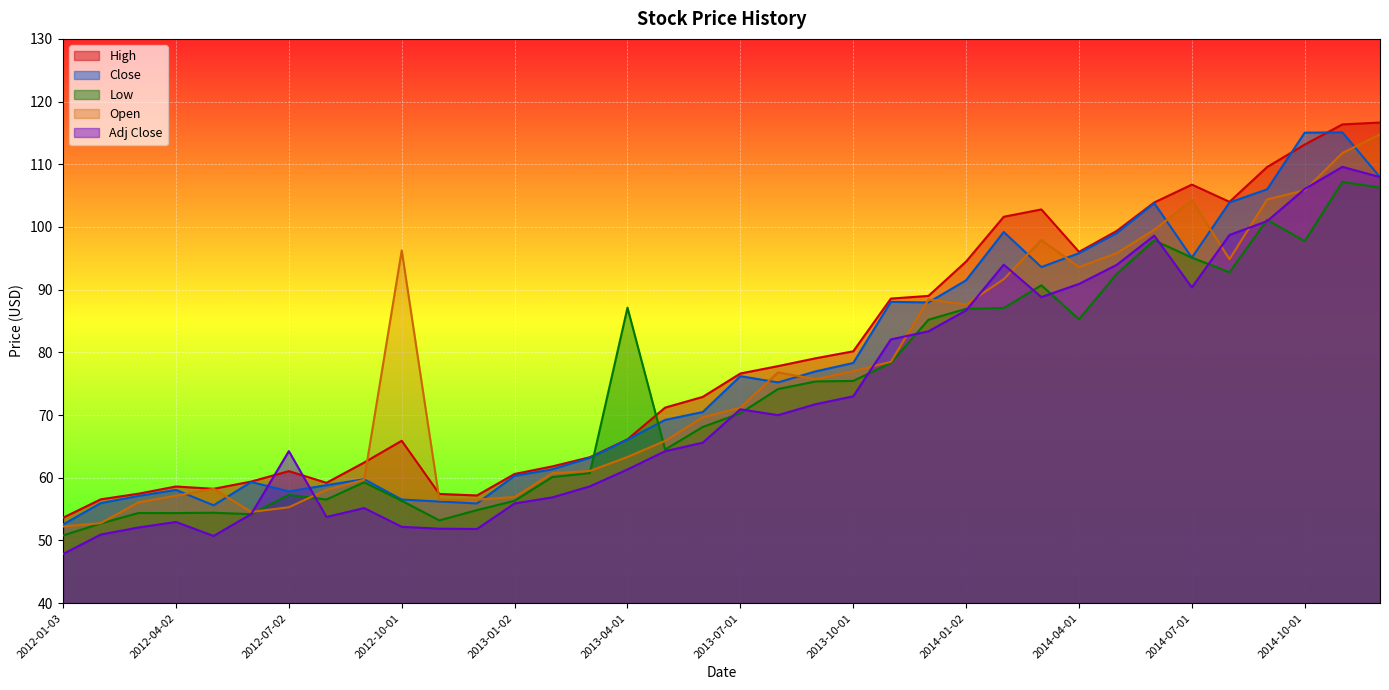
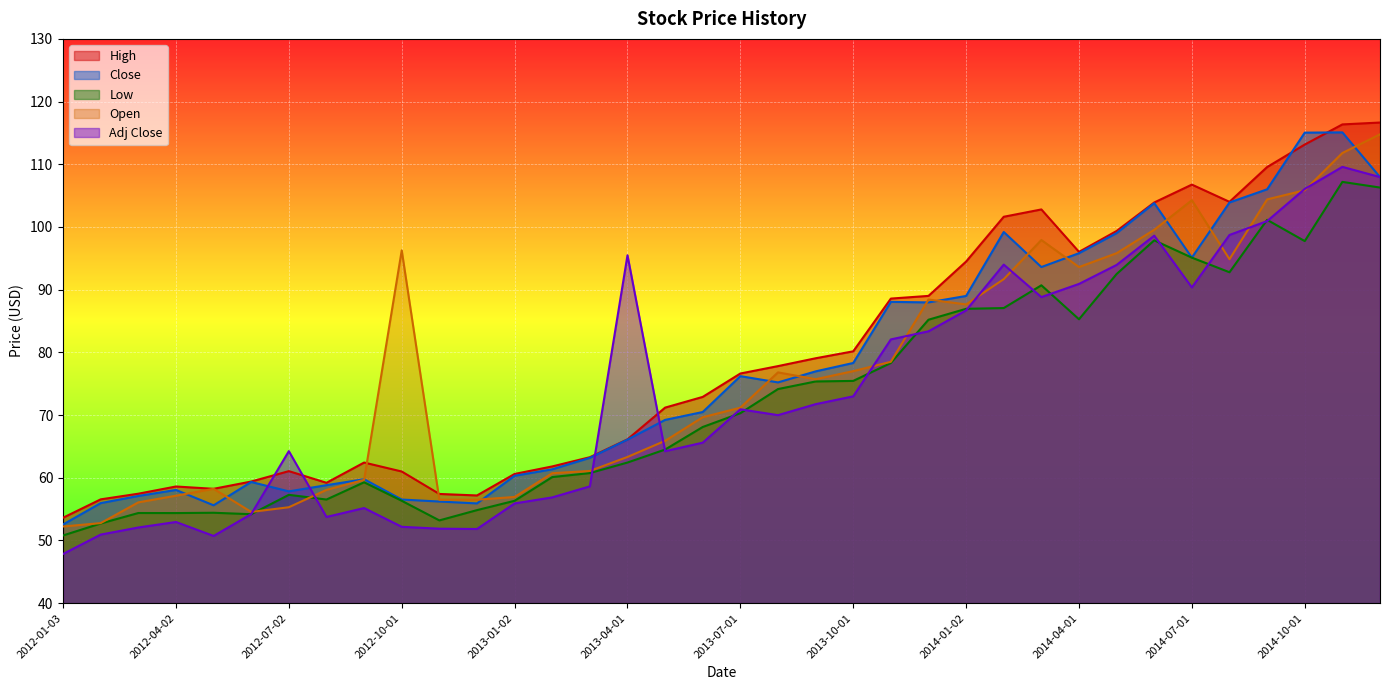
High, 2012-10-01: 66 -> 61
Low, 2013-04-01: 87 -> 62
Adj Close, 2013-04-01: 61 -> 95
Close, 2014-01-02: 92 -> 89
